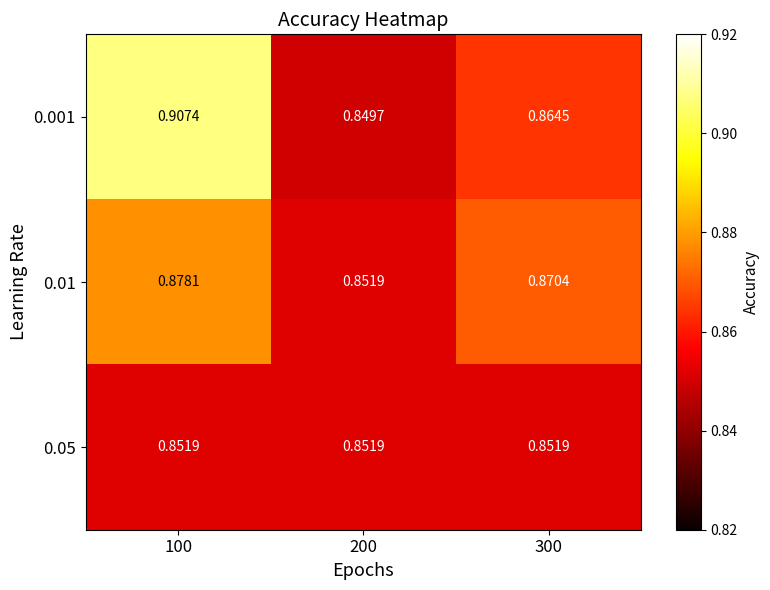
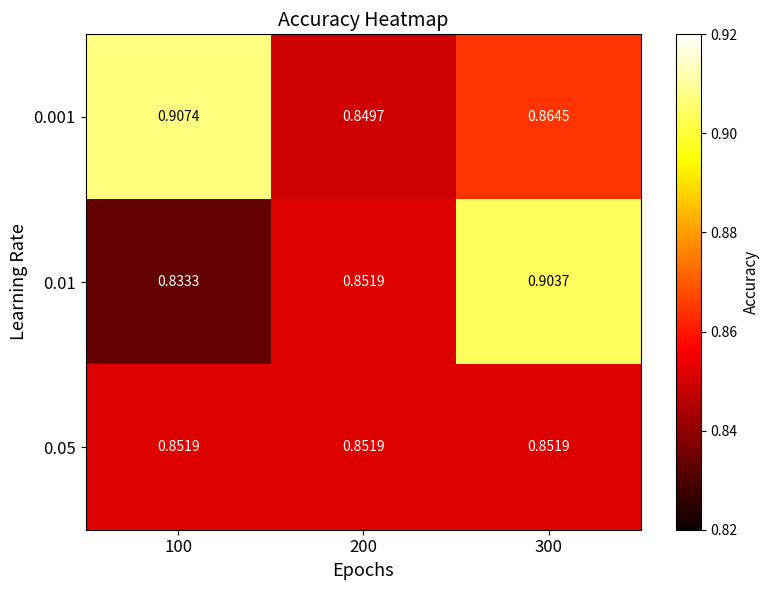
0.01, 100: 0.8781 -> 0.8333
0.01, 300: 0.8704 -> 0.9037
